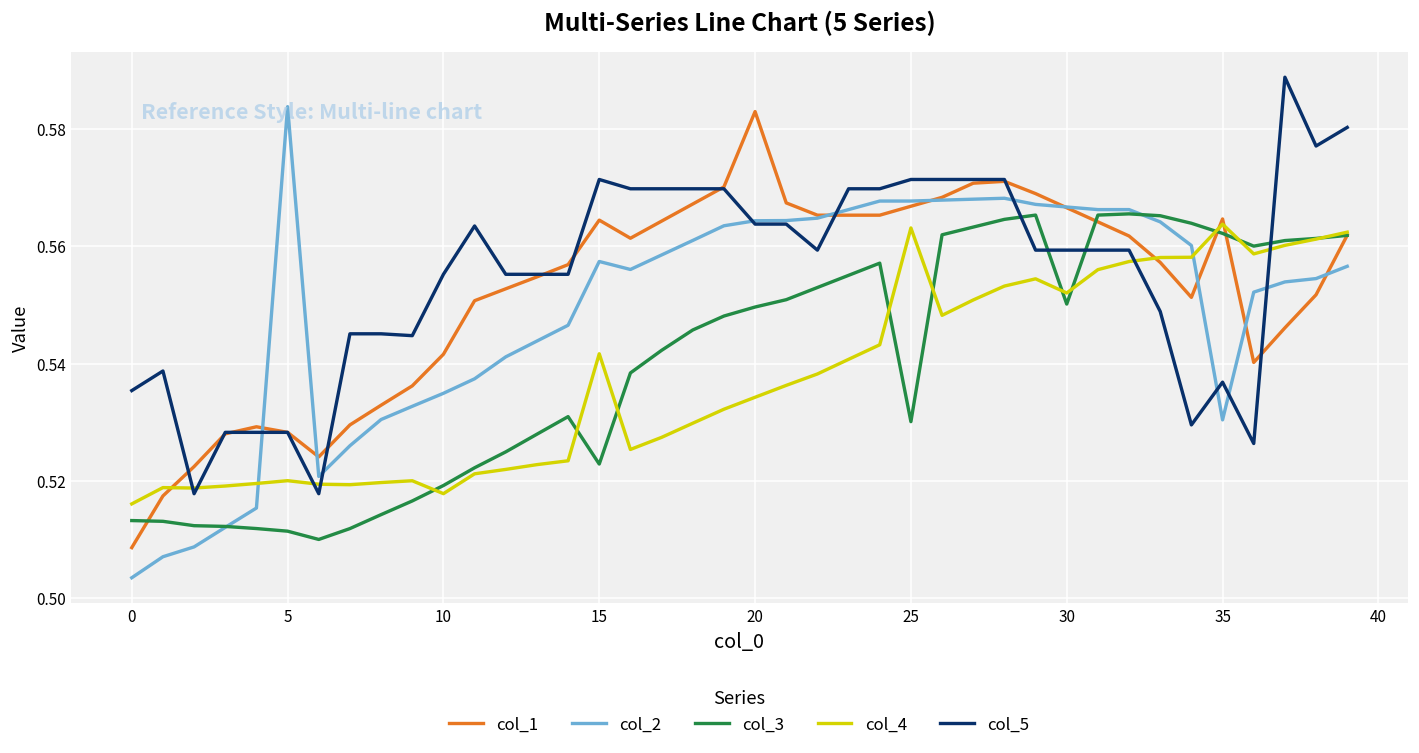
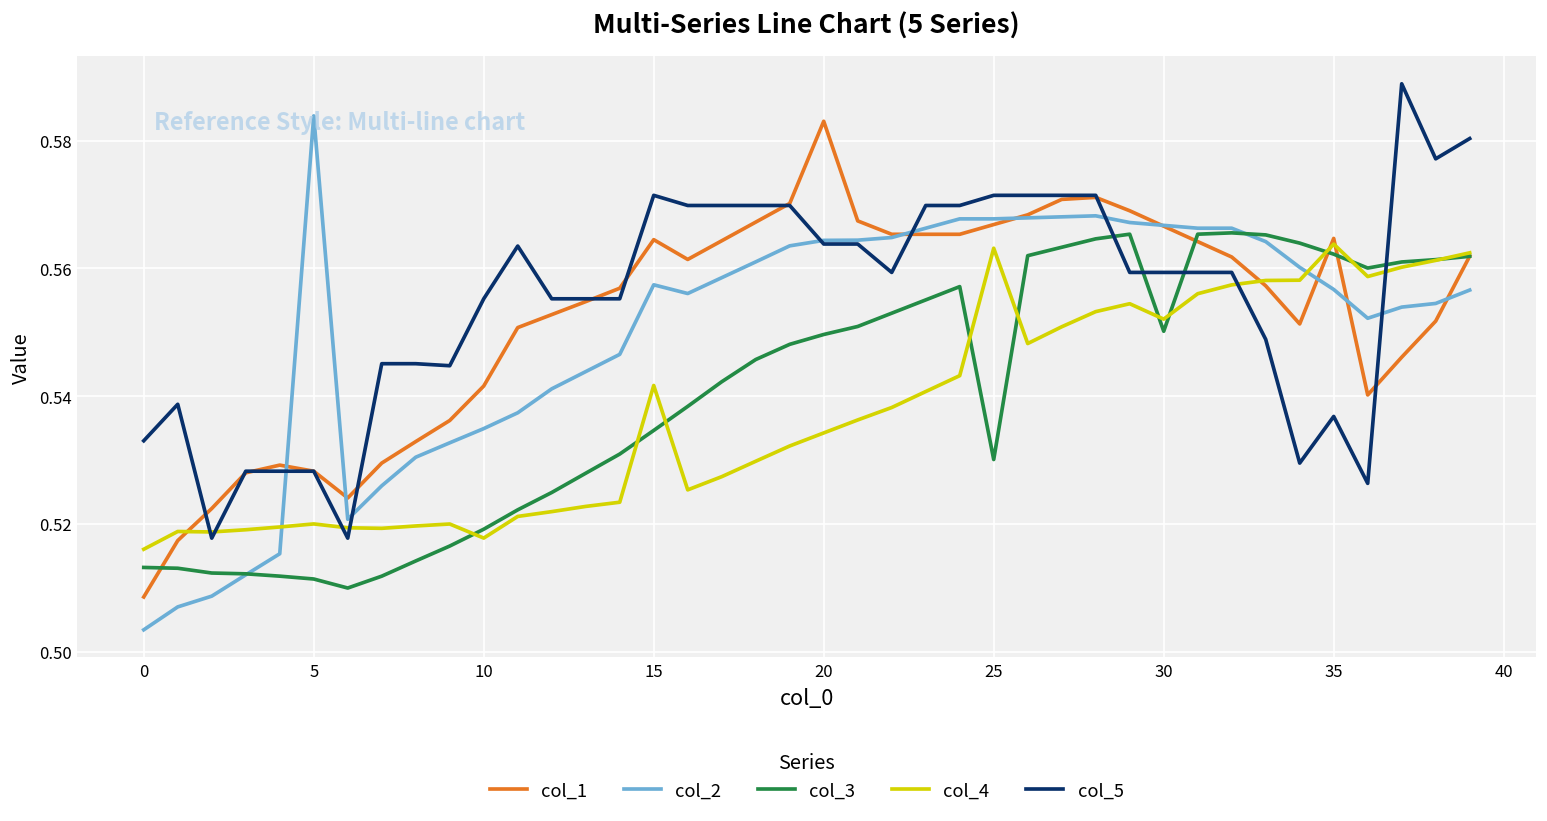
col_5, 0: 0.535 -> 0.533
col_3, 15: 0.523 -> 0.535
col_2, 35: 0.530 -> 0.557
